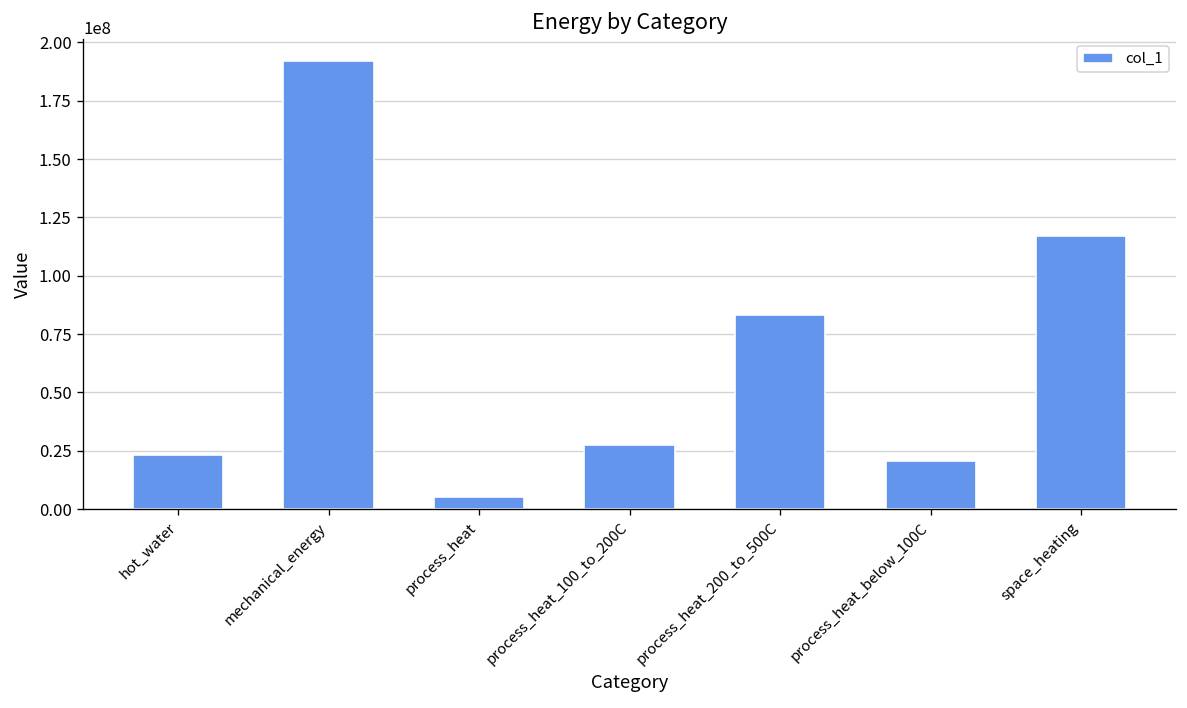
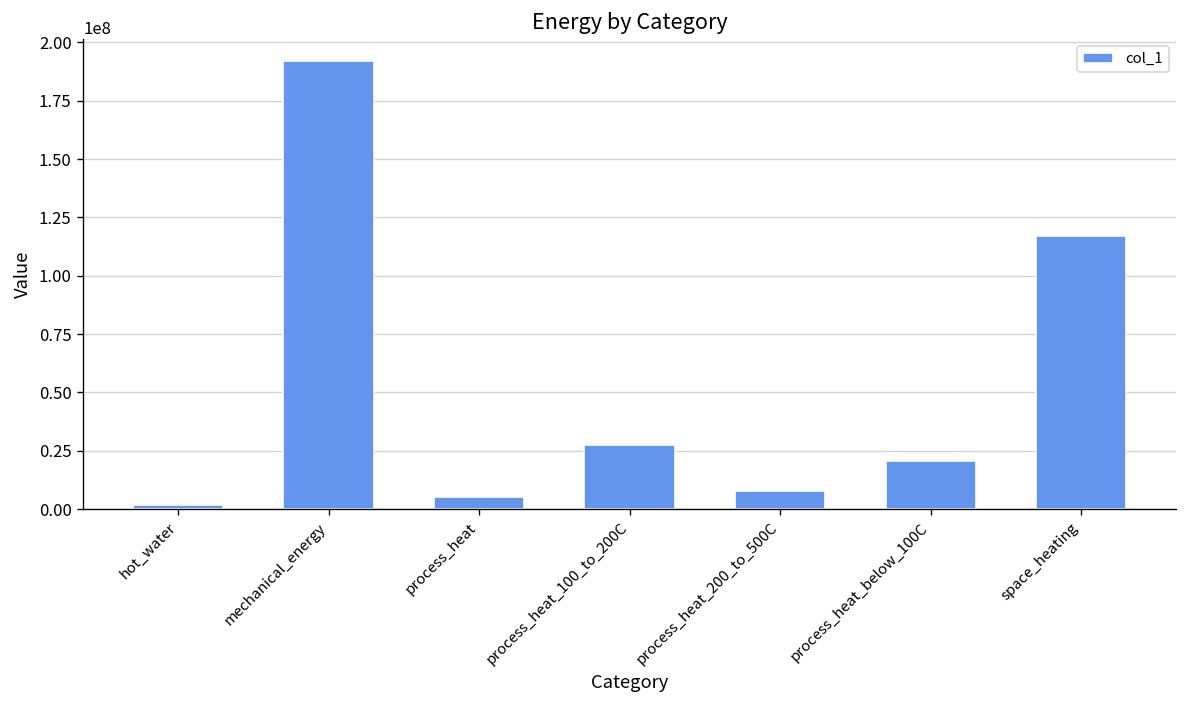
hot_water: 23000000 -> 2000000
process_heat_200_to_500C: 83000000 -> 8000000
